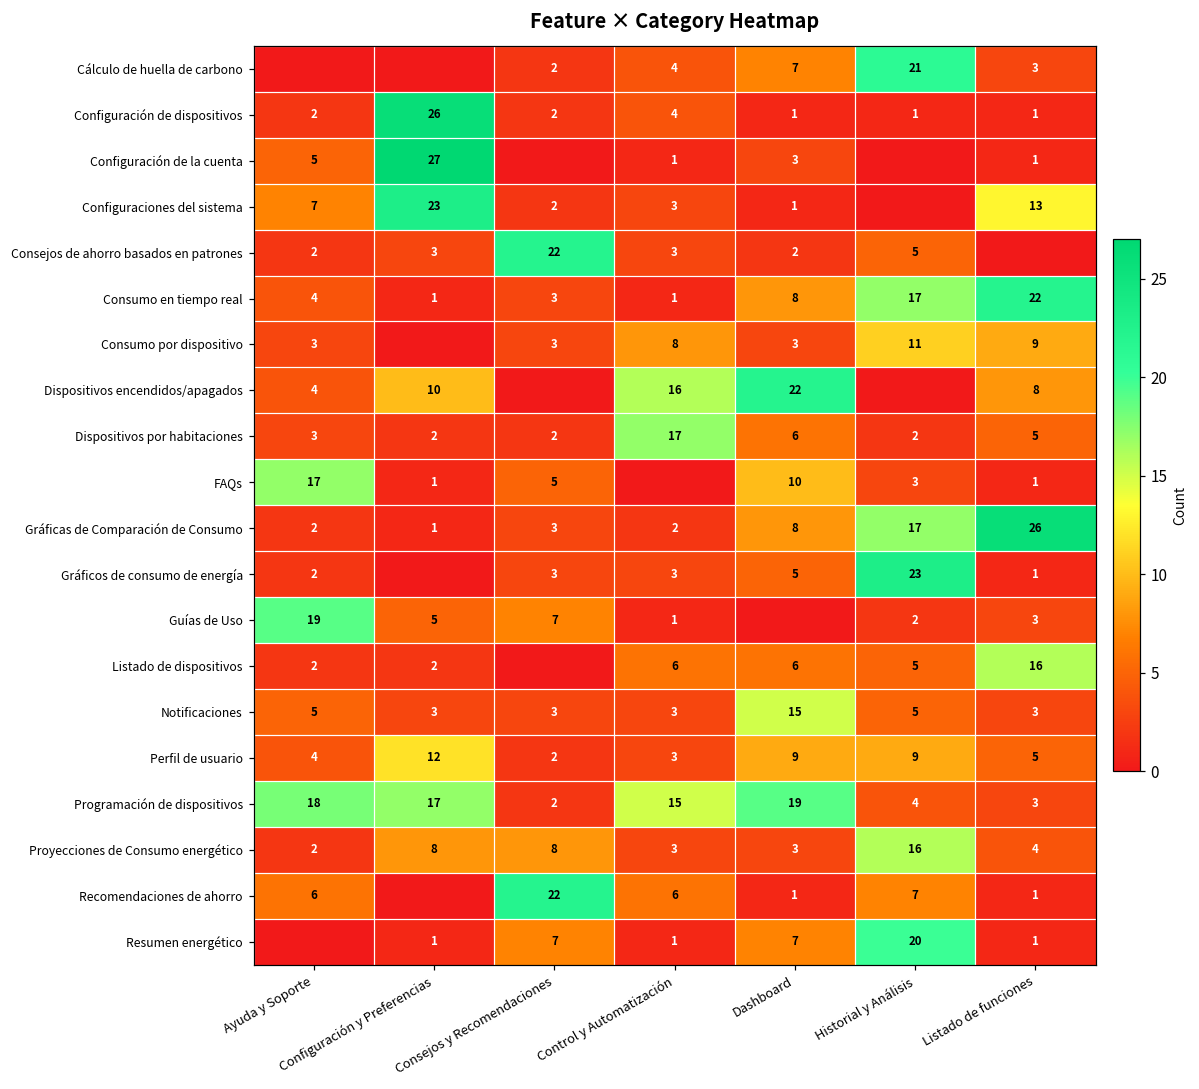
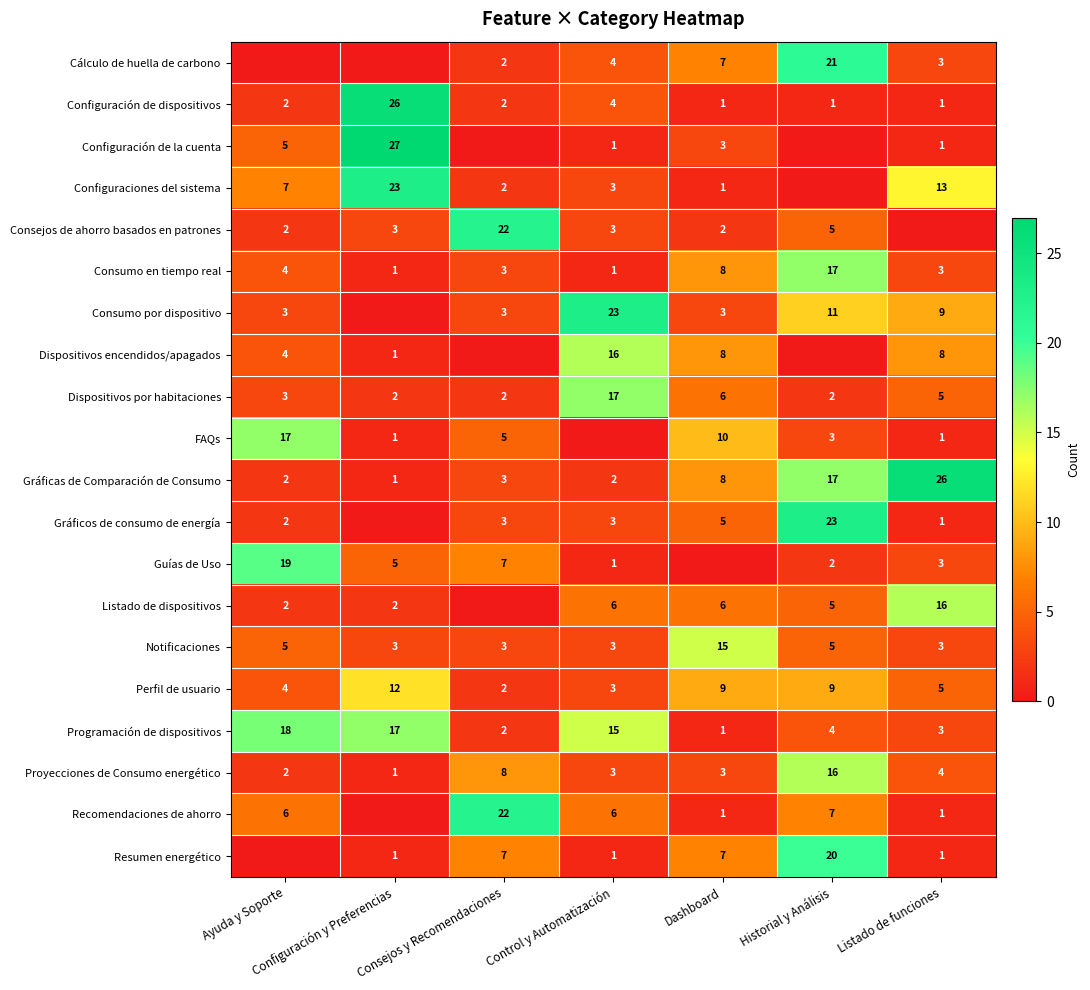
Consumo en tiempo real, Listado de funciones: 22 -> 3
Consumo por dispositivo, Control y Automatización: 8 -> 23
Dispositivos encendidos/apagados, Configuración y Preferencias: 10 -> 1
Dispositivos encendidos/apagados, Dashboard: 22 -> 8
Programación de dispositivos, Dashboard: 19 -> 1
Proyecciones de Consumo energético, Configuración y Preferencias: 8 -> 1
